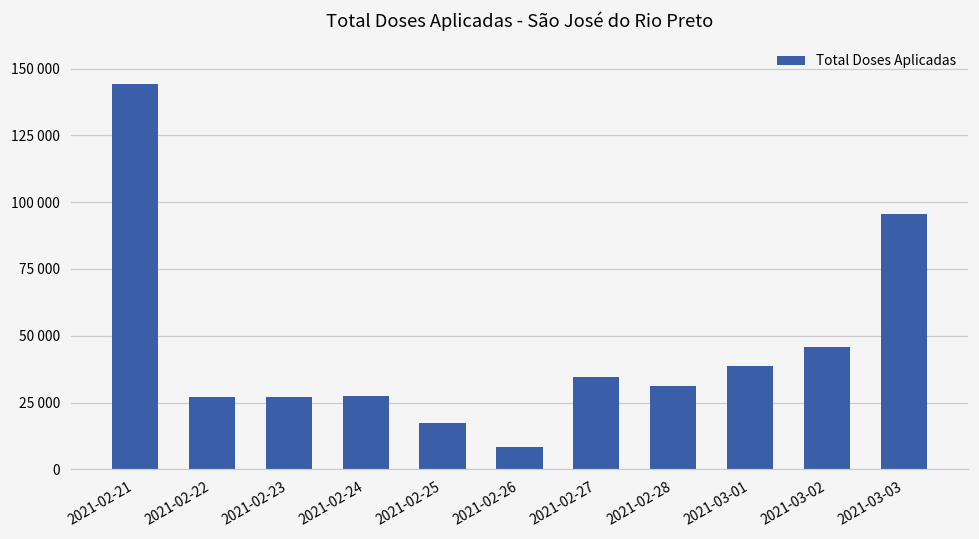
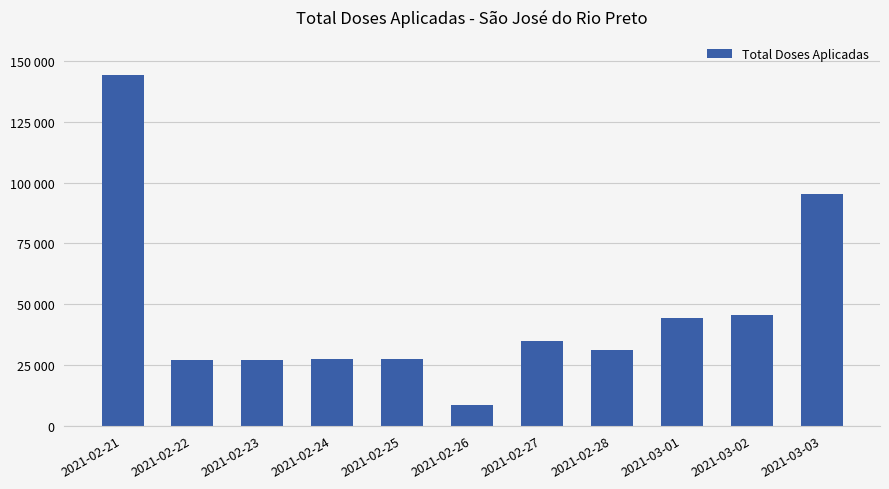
2021-02-25: 17000 -> 28000
2021-03-01: 39000 -> 44000
